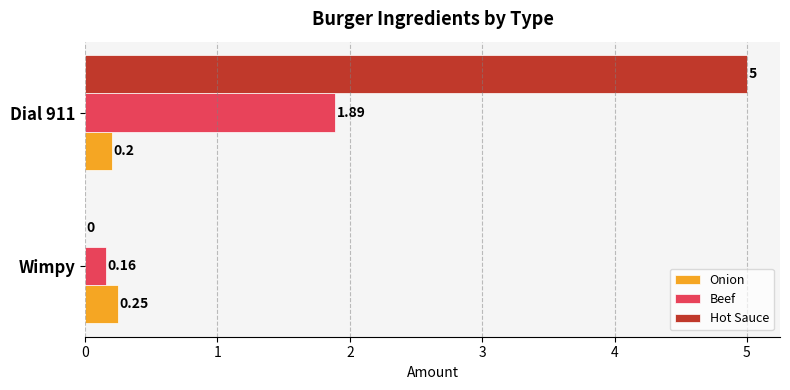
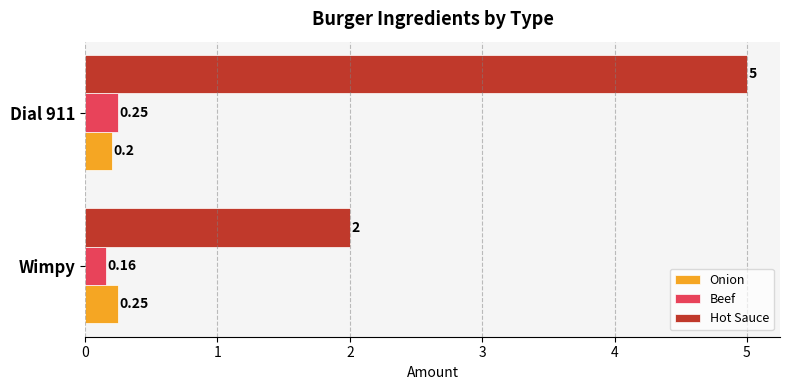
Beef, Dial 911: 1.89 -> 0.25
Hot Sauce, Wimpy: 0 -> 2
